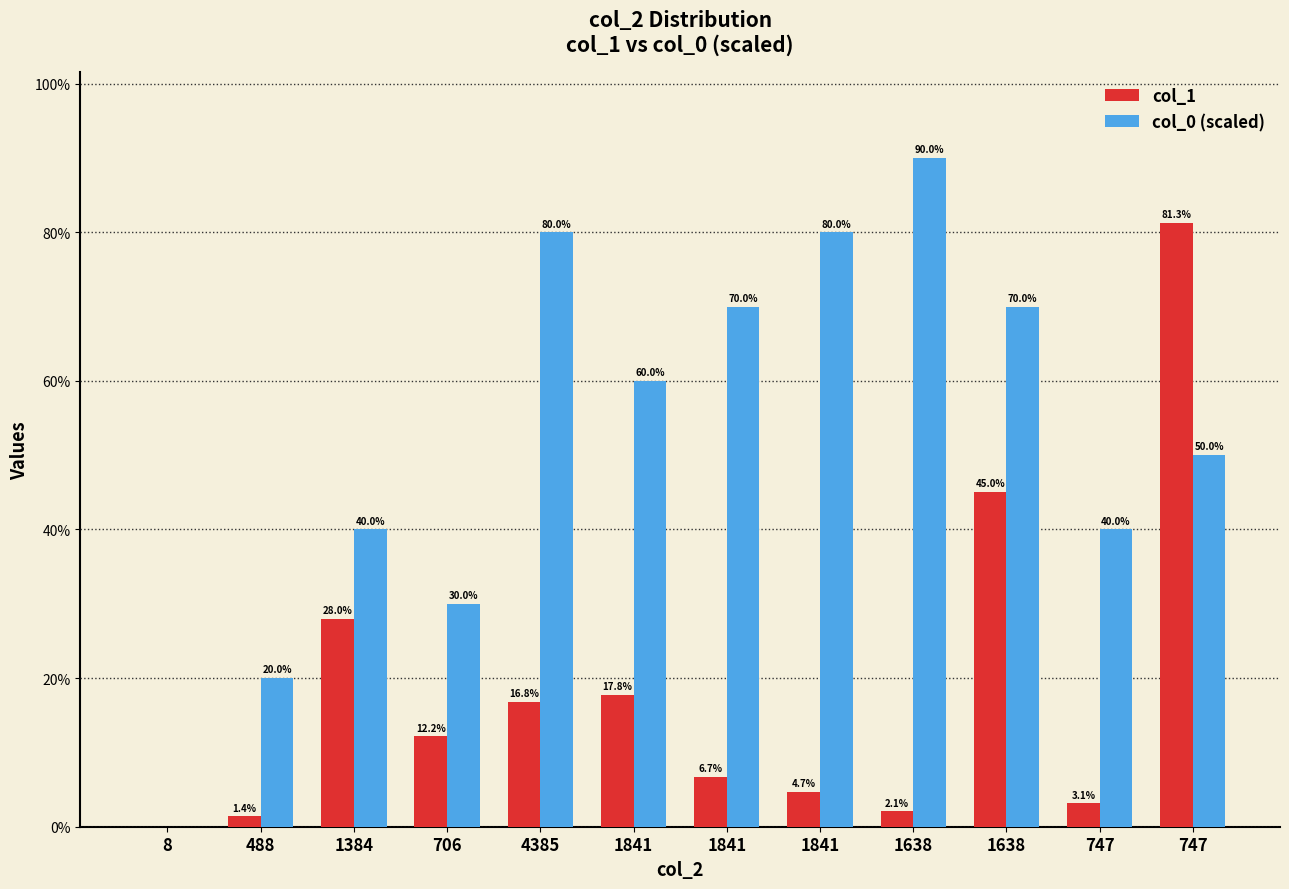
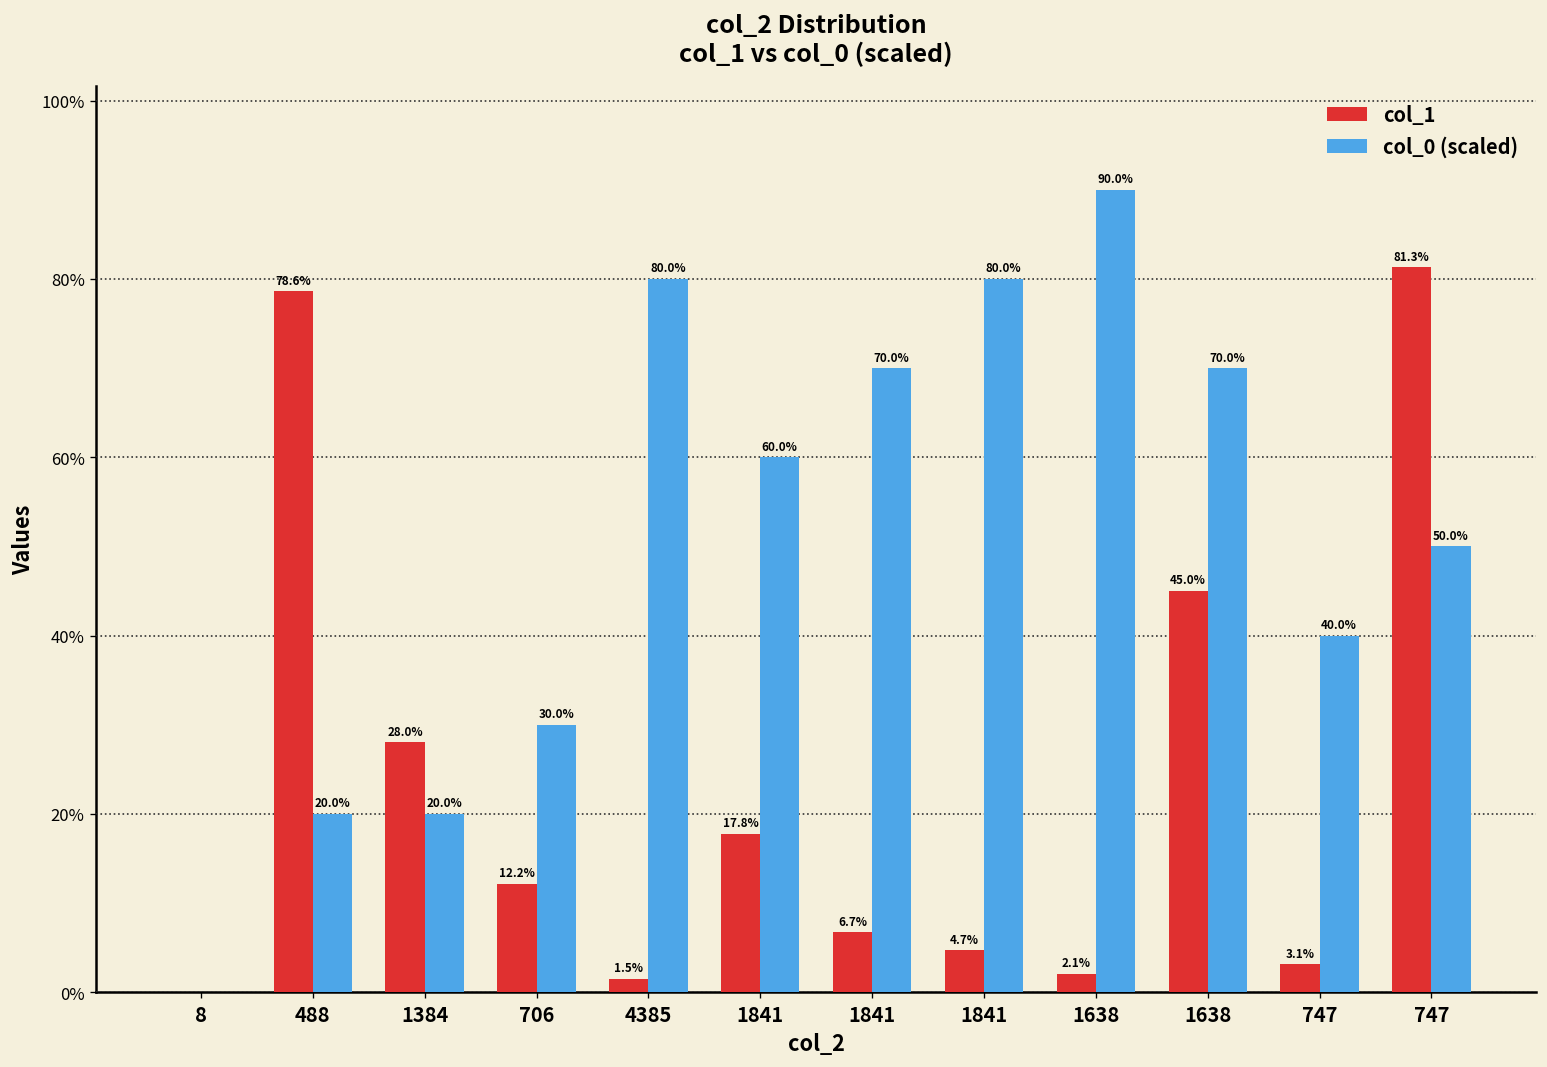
col_1, 488: 1.4% -> 78.6%
col_0 (scaled), 1384: 40.0% -> 20.0%
col_1, 4385: 16.8% -> 1.5%
